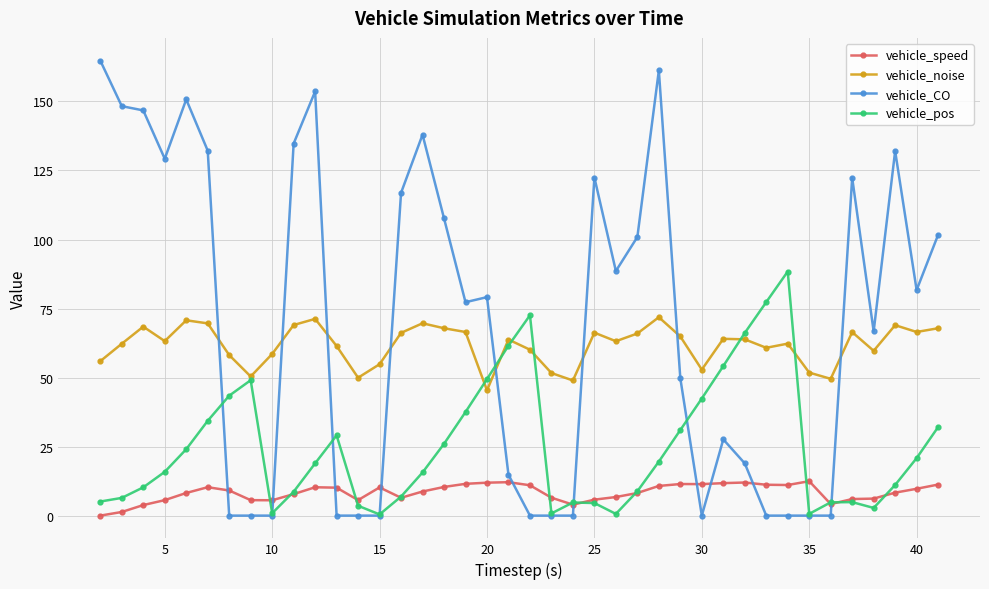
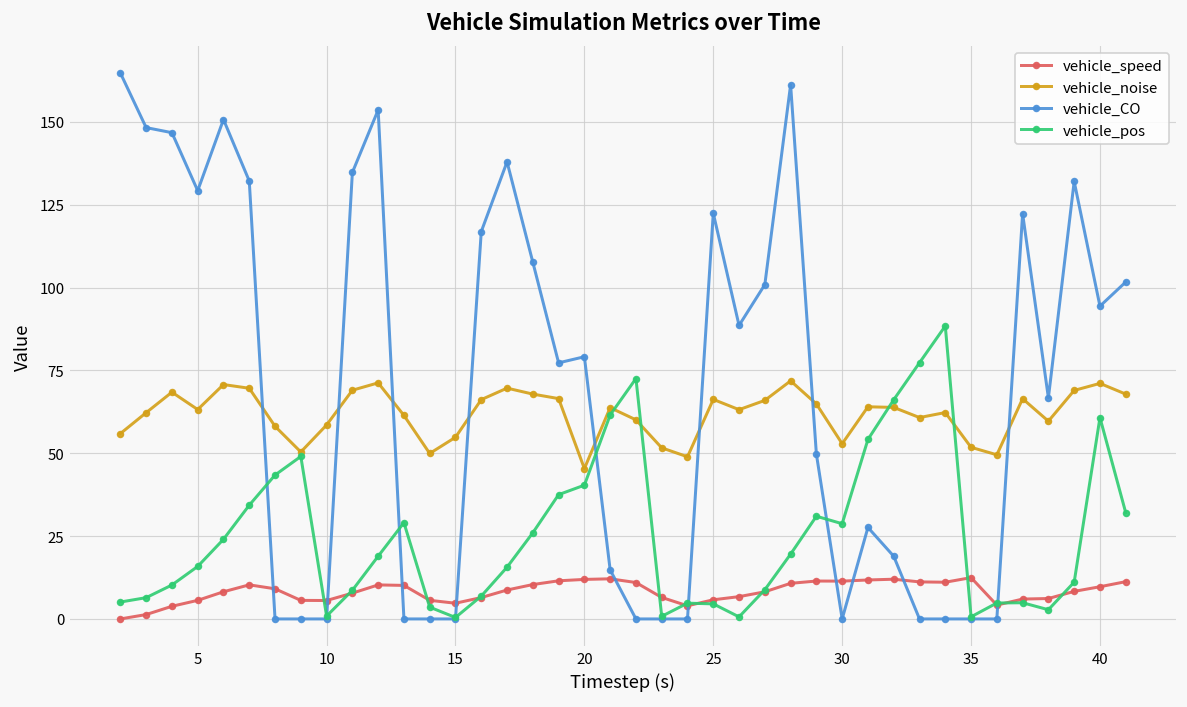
vehicle_speed, 15: 10 -> 5
vehicle_pos, 20: 49 -> 40
vehicle_pos, 30: 42 -> 29
vehicle_noise, 40: 67 -> 71
vehicle_CO, 40: 82 -> 94
vehicle_pos, 40: 21 -> 61
